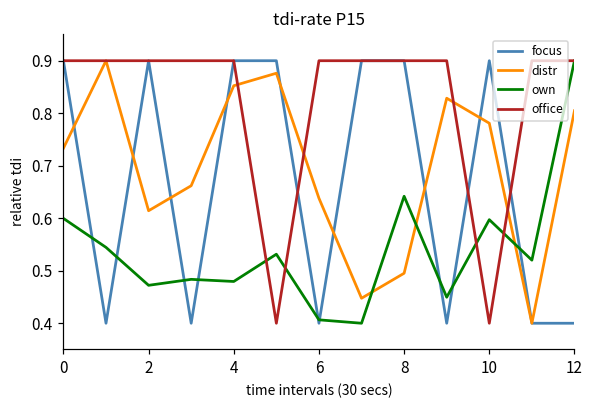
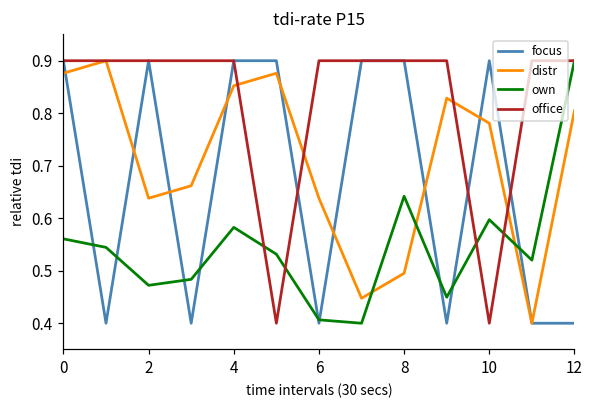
distr, 0: 0.73 -> 0.88
own, 0: 0.60 -> 0.56
distr, 2: 0.61 -> 0.64
own, 4: 0.48 -> 0.58
